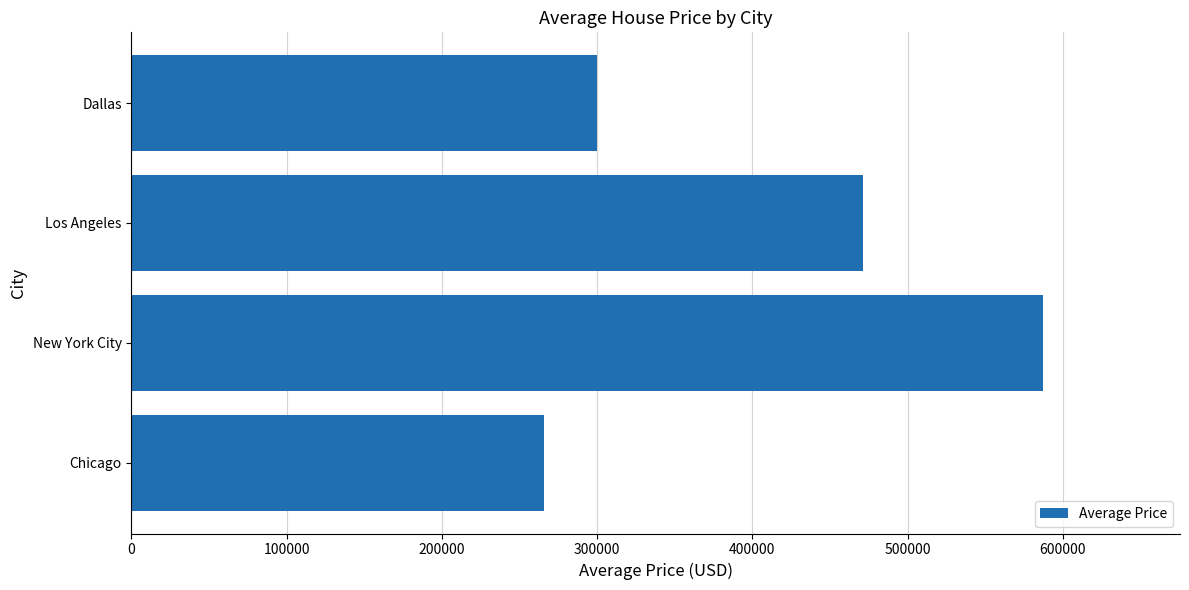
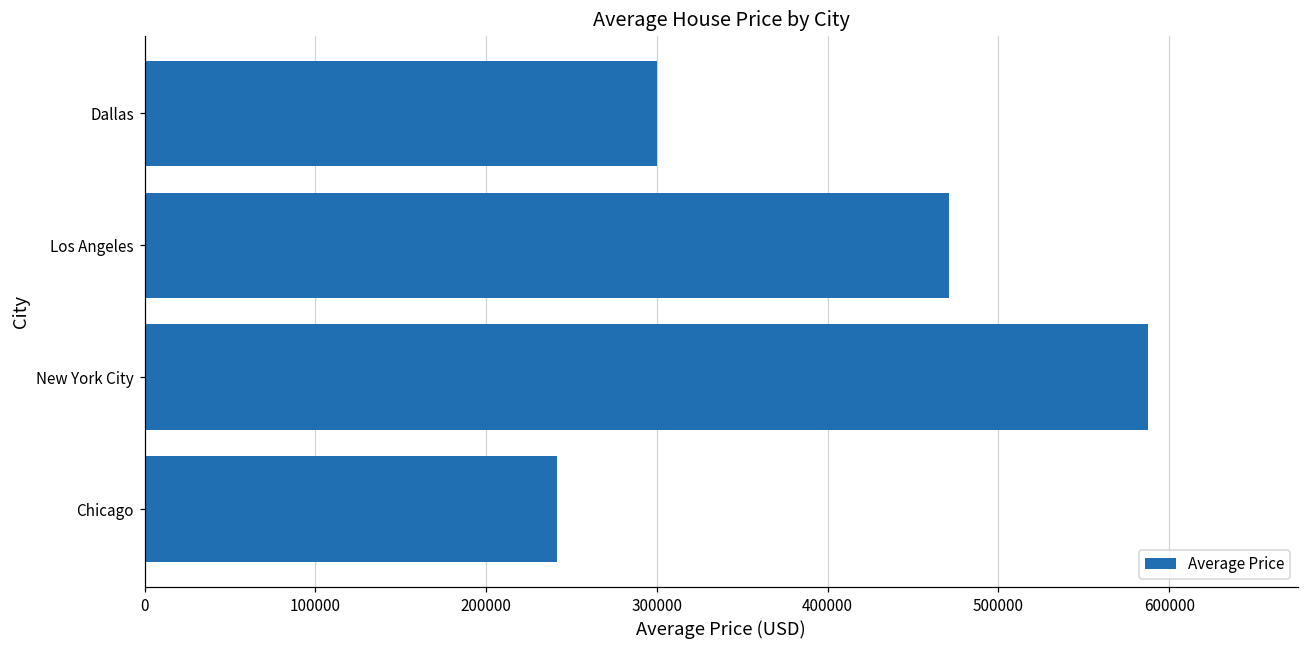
Chicago: 266000 -> 242000
